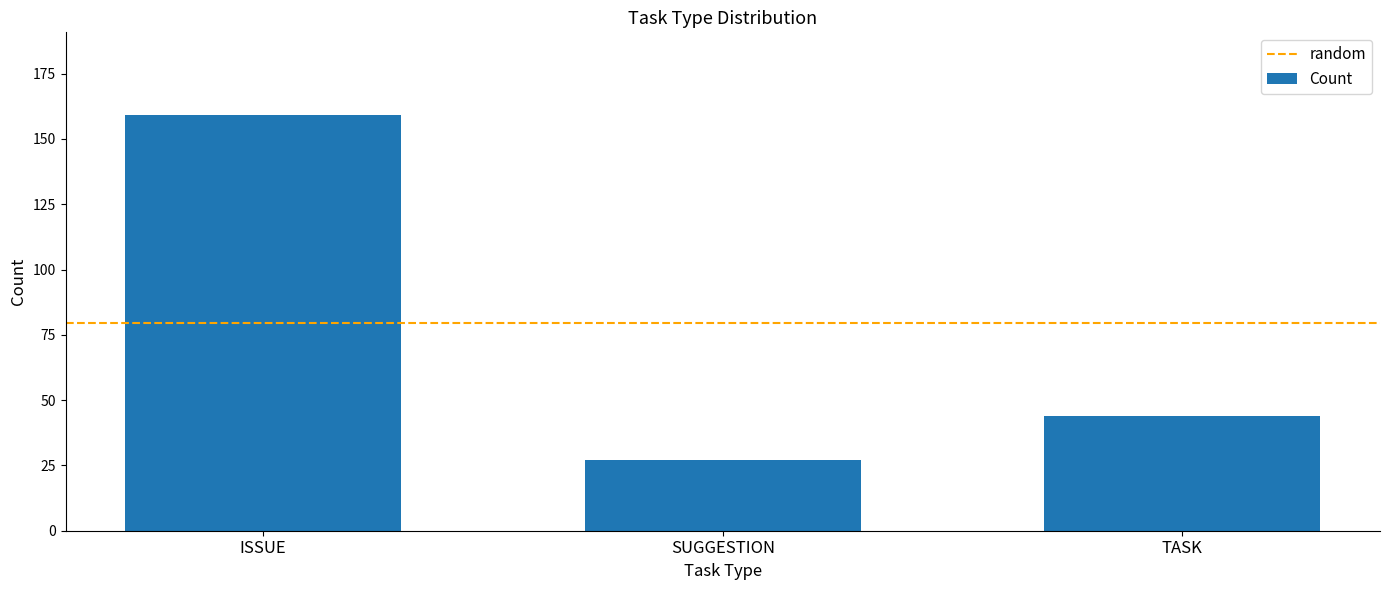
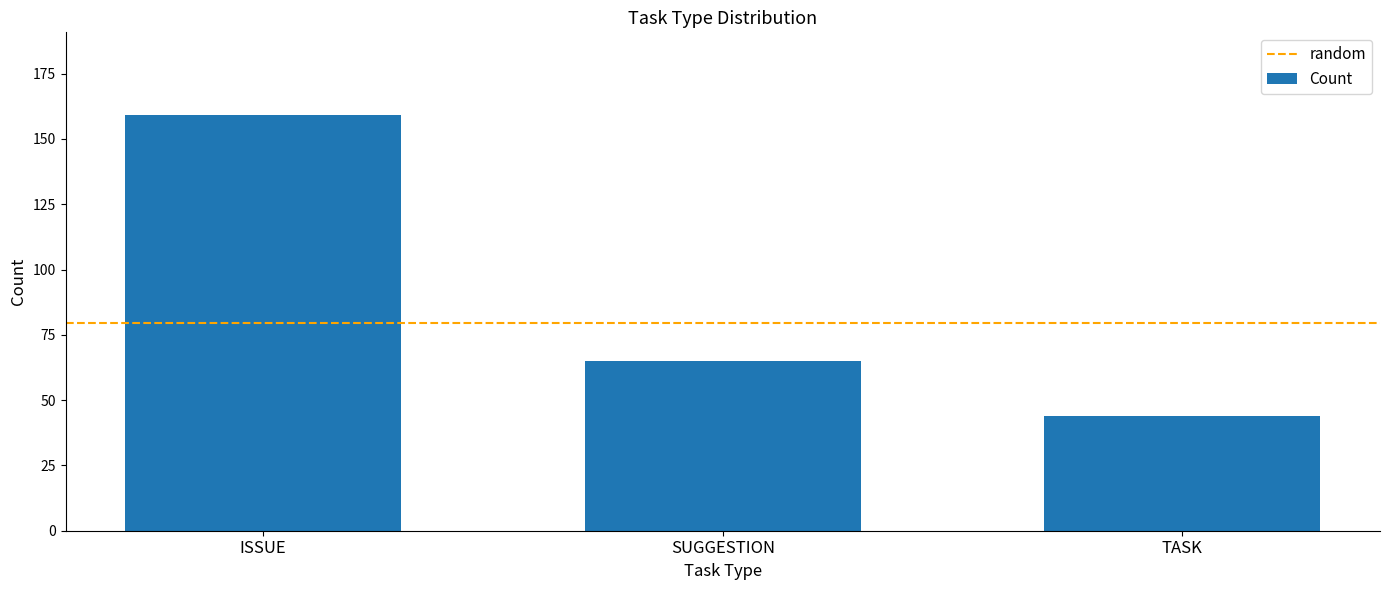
SUGGESTION: 27 -> 65
